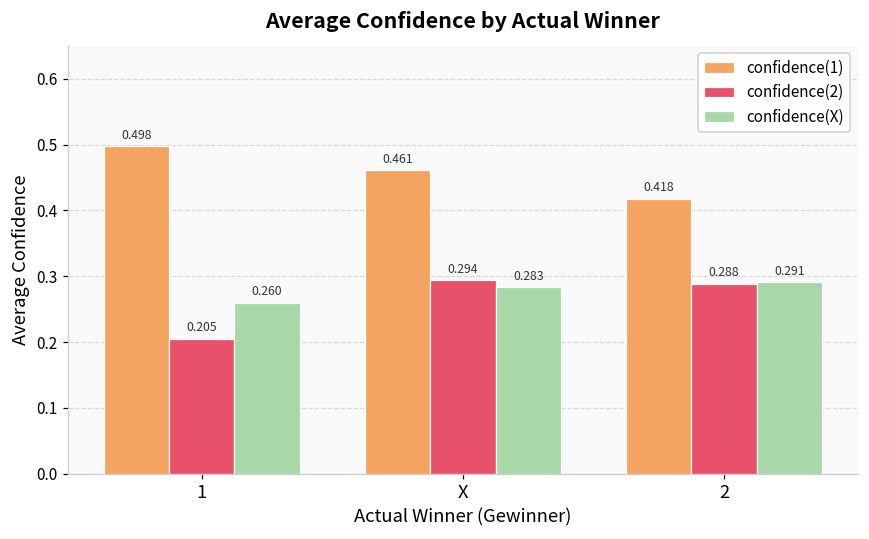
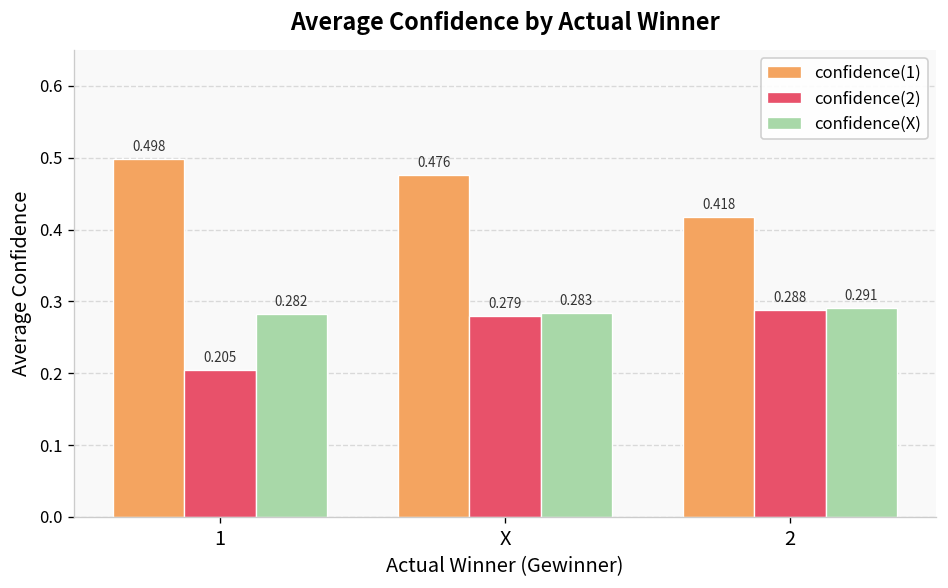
confidence(X), 1: 0.260 -> 0.282
confidence(1), X: 0.461 -> 0.476
confidence(2), X: 0.294 -> 0.279
